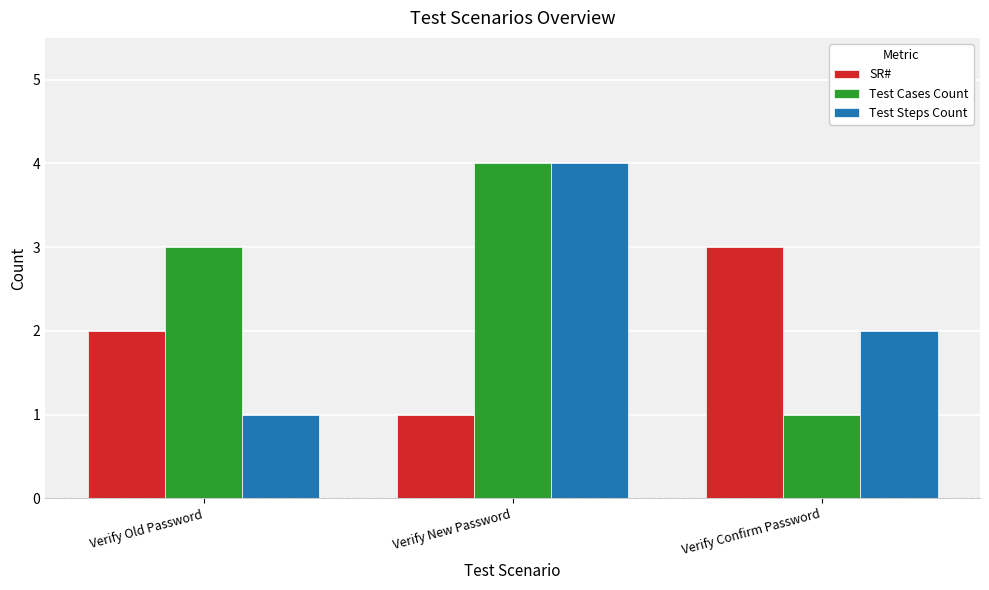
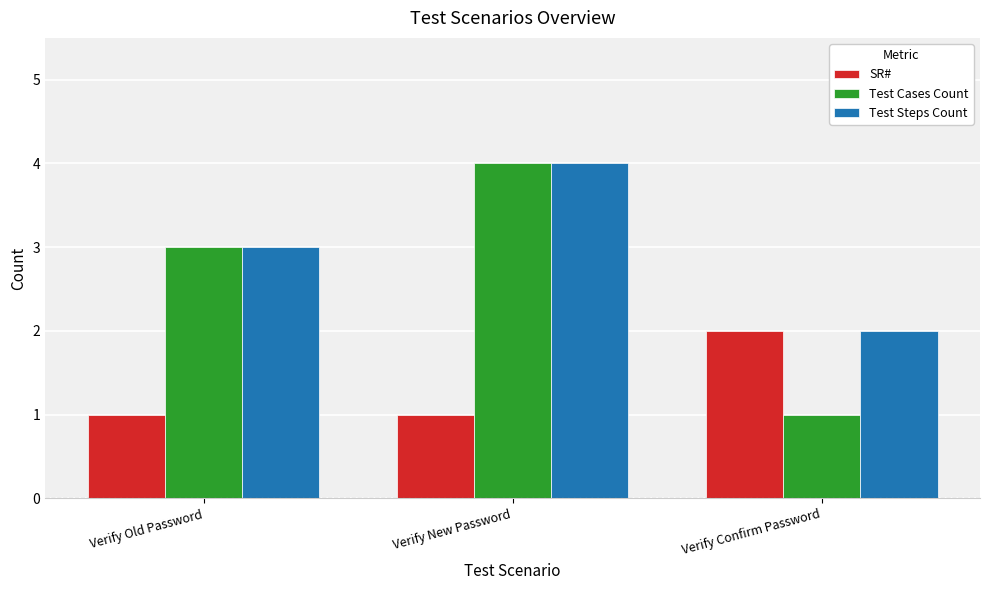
SR#, Verify Old Password: 2 -> 1
Test Steps Count, Verify Old Password: 1 -> 3
SR#, Verify Confirm Password: 3 -> 2
